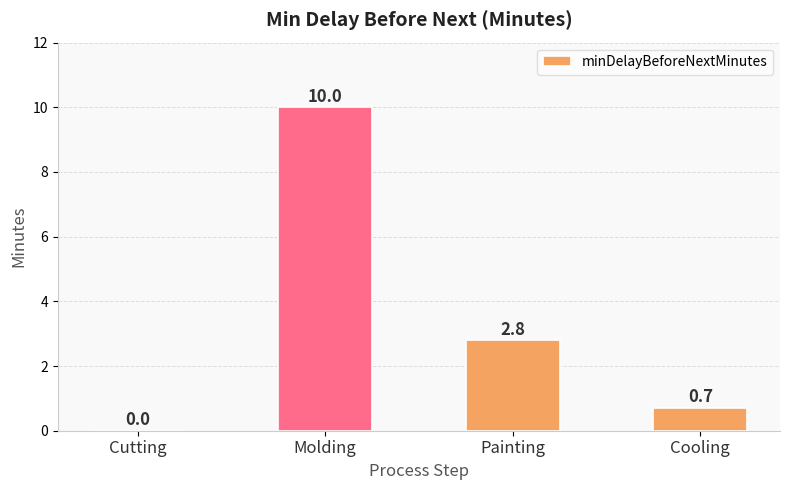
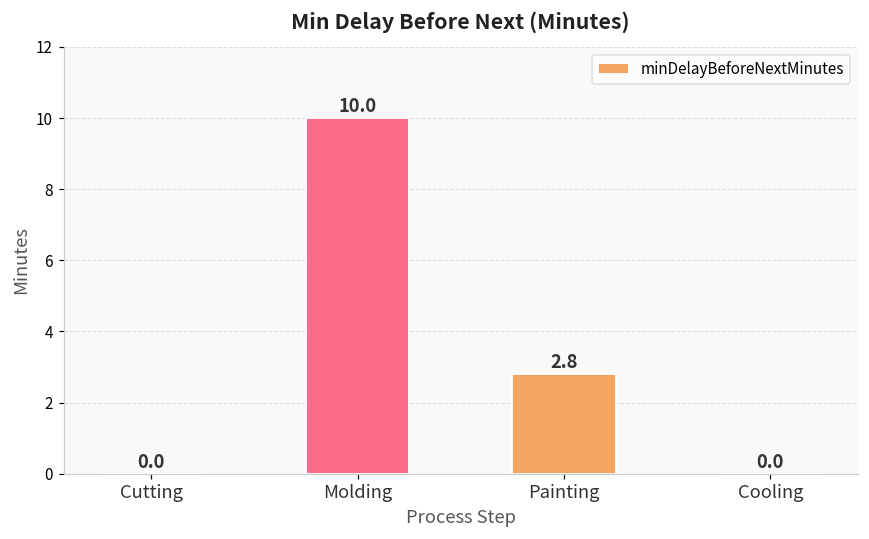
Cooling: 0.7 -> 0.0
